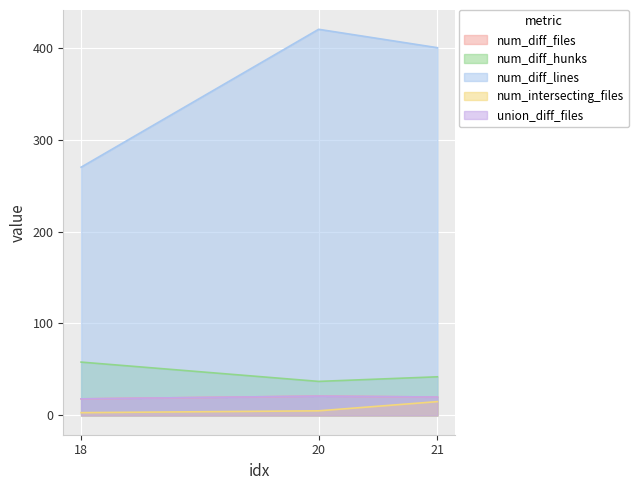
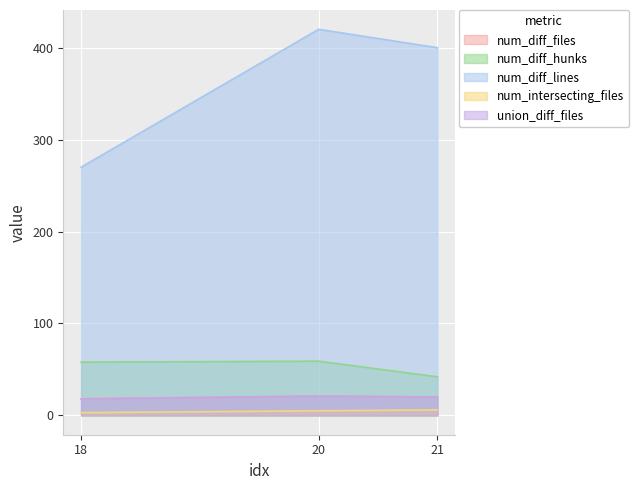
num_diff_hunks, 20: 40 -> 60
num_intersecting_files, 21: 20 -> 10
